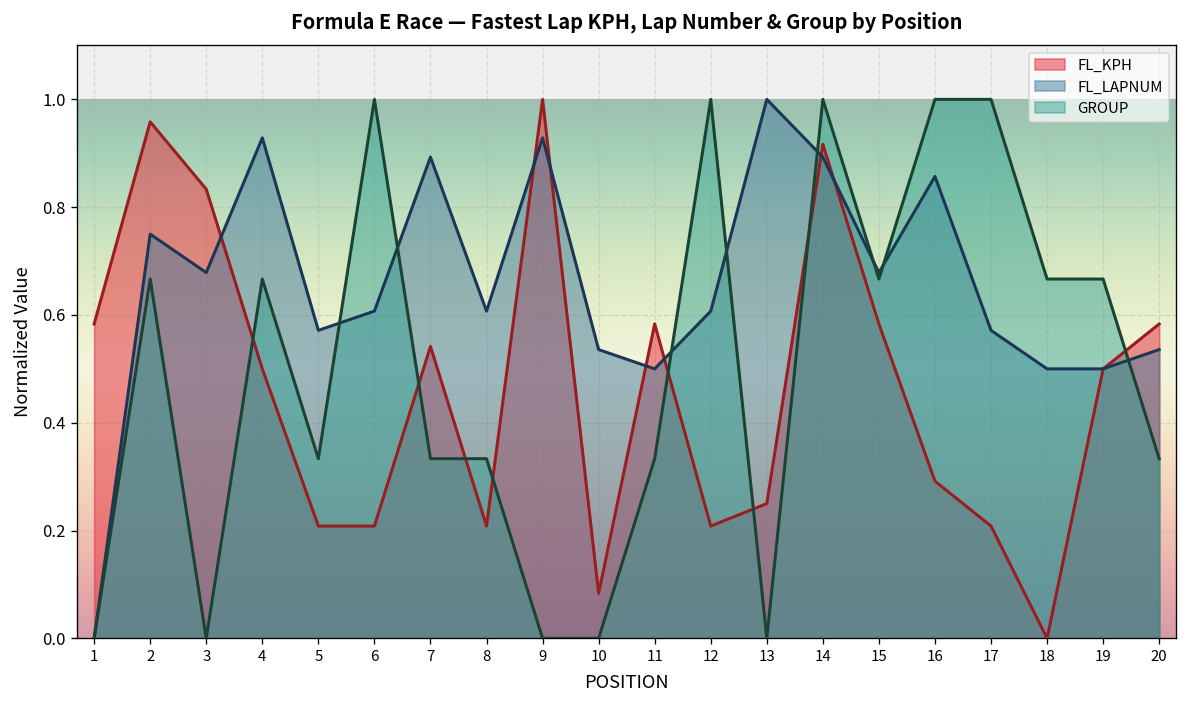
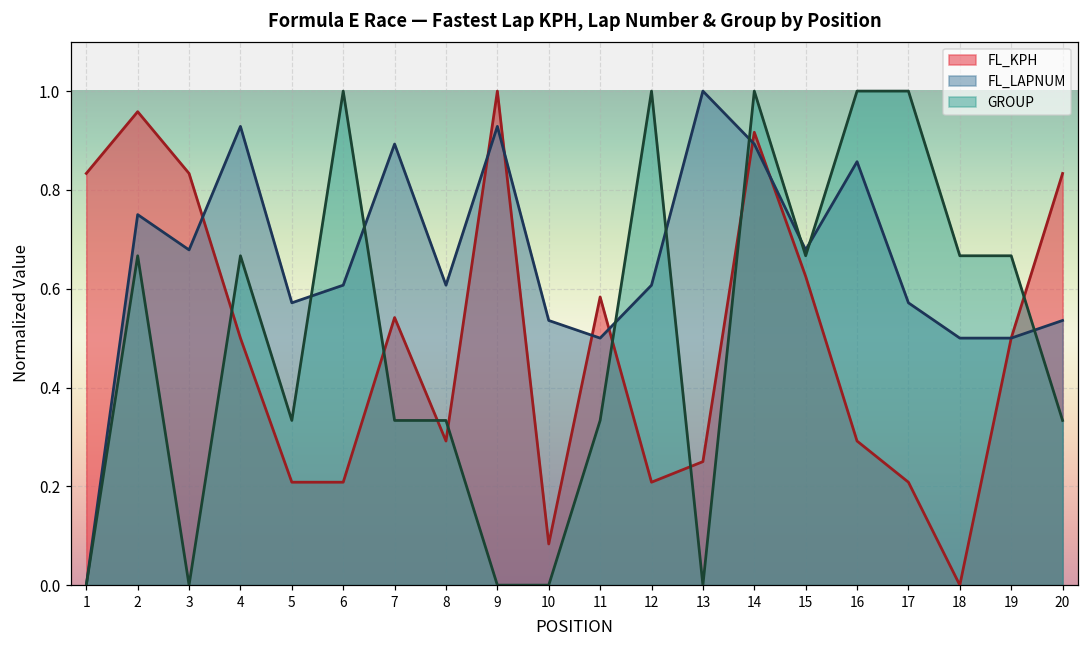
FL_KPH, 1: 0.58 -> 0.83
FL_KPH, 8: 0.21 -> 0.29
FL_KPH, 15: 0.58 -> 0.62
FL_KPH, 20: 0.58 -> 0.83
